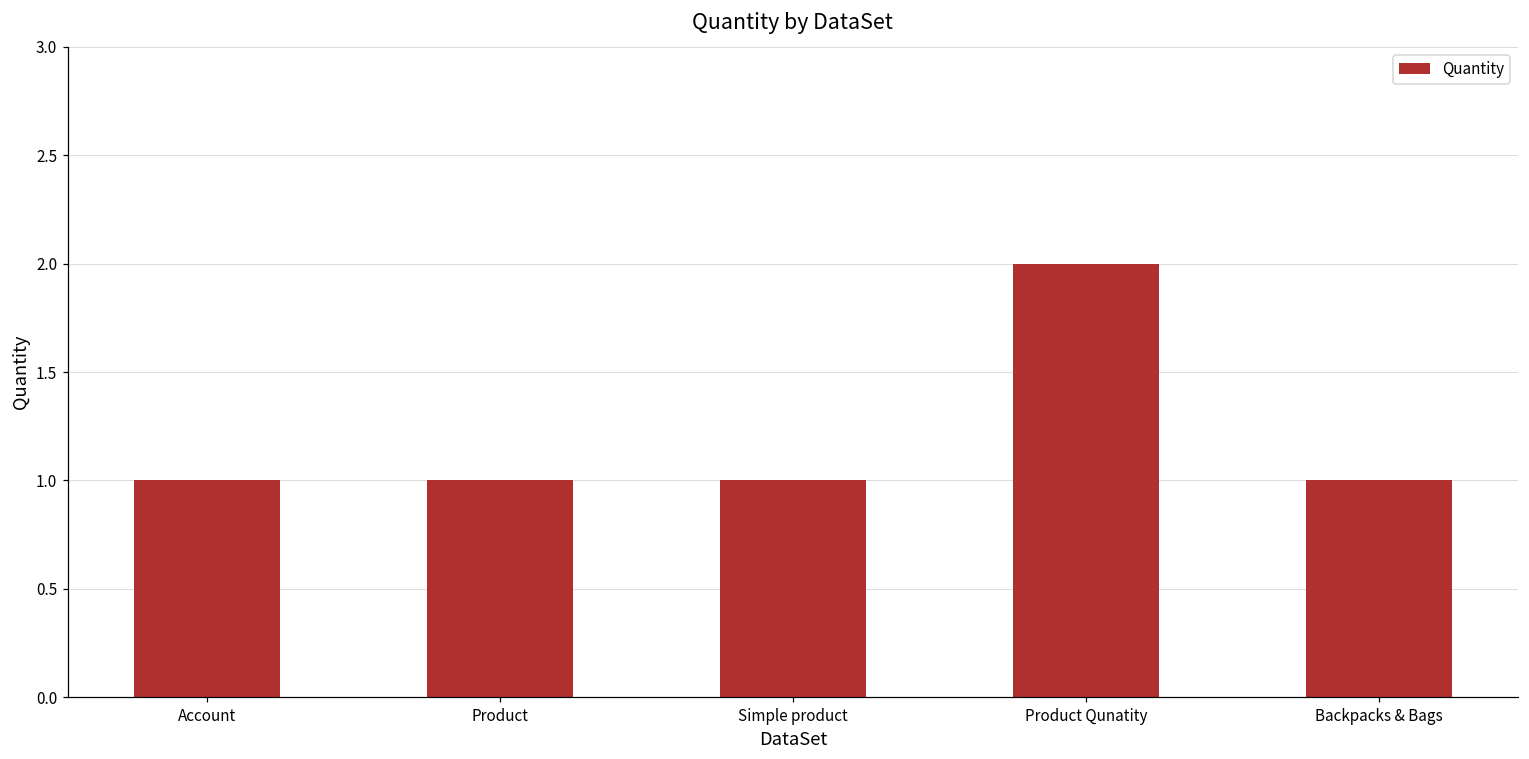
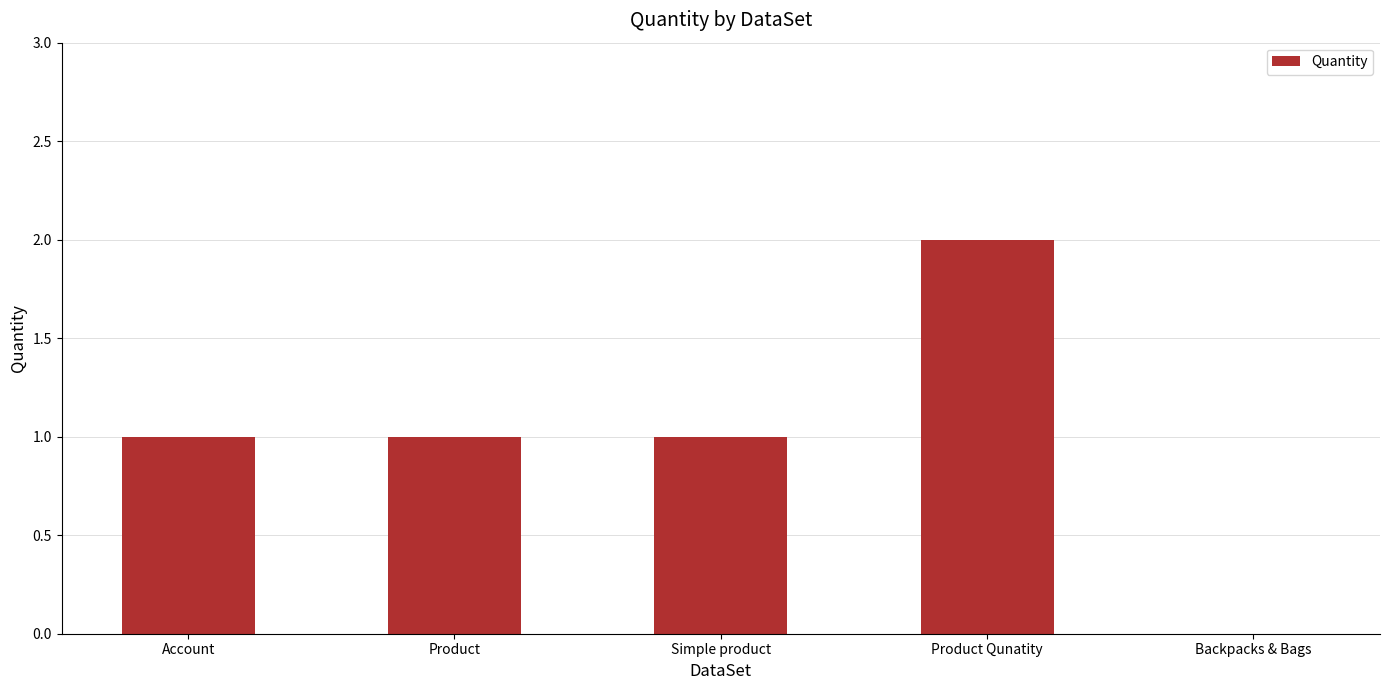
Backpacks & Bags: 1 -> 0
